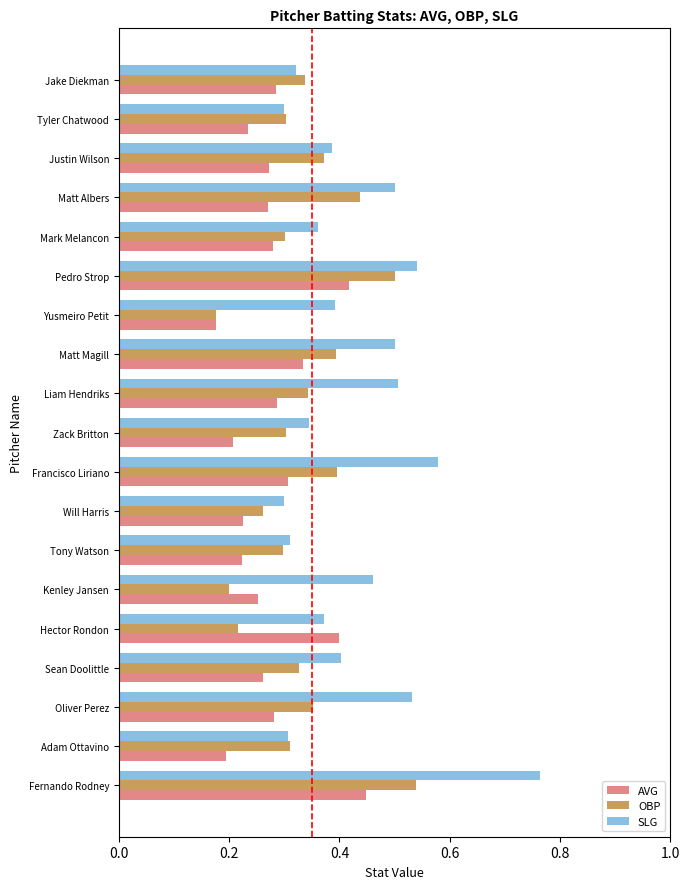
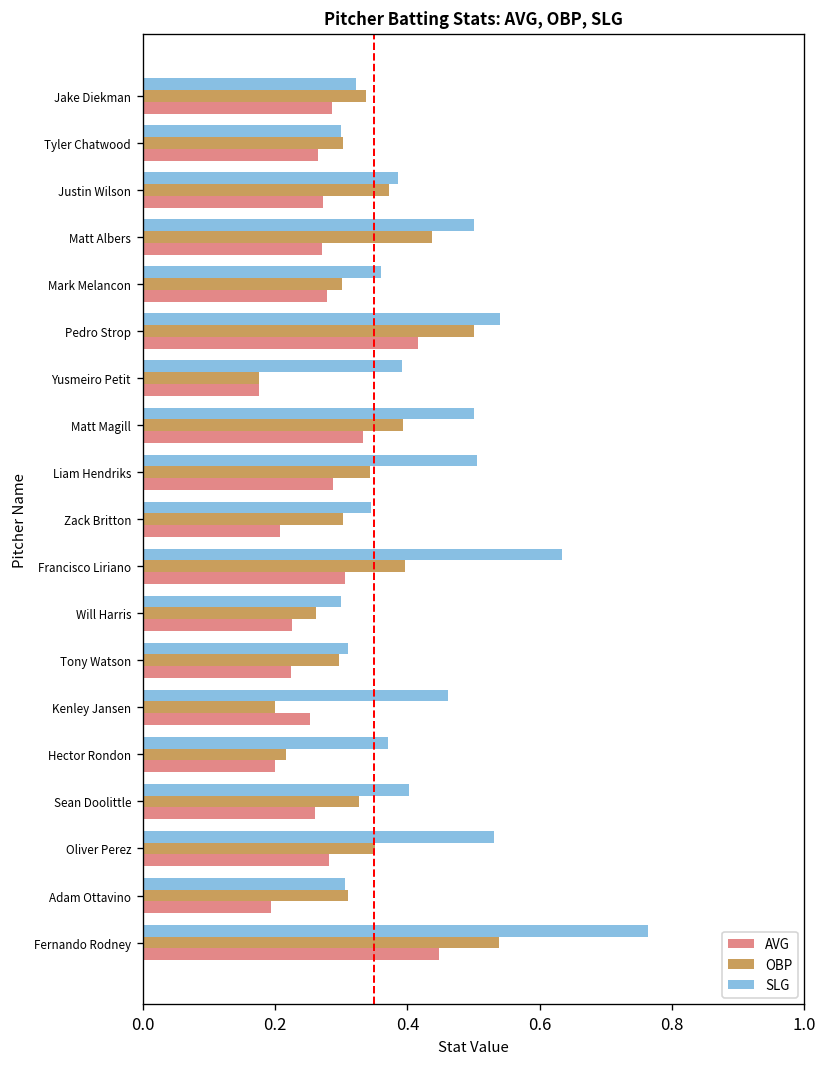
AVG, Tyler Chatwood: 0.23 -> 0.26
SLG, Francisco Liriano: 0.58 -> 0.63
AVG, Hector Rondon: 0.4 -> 0.2
